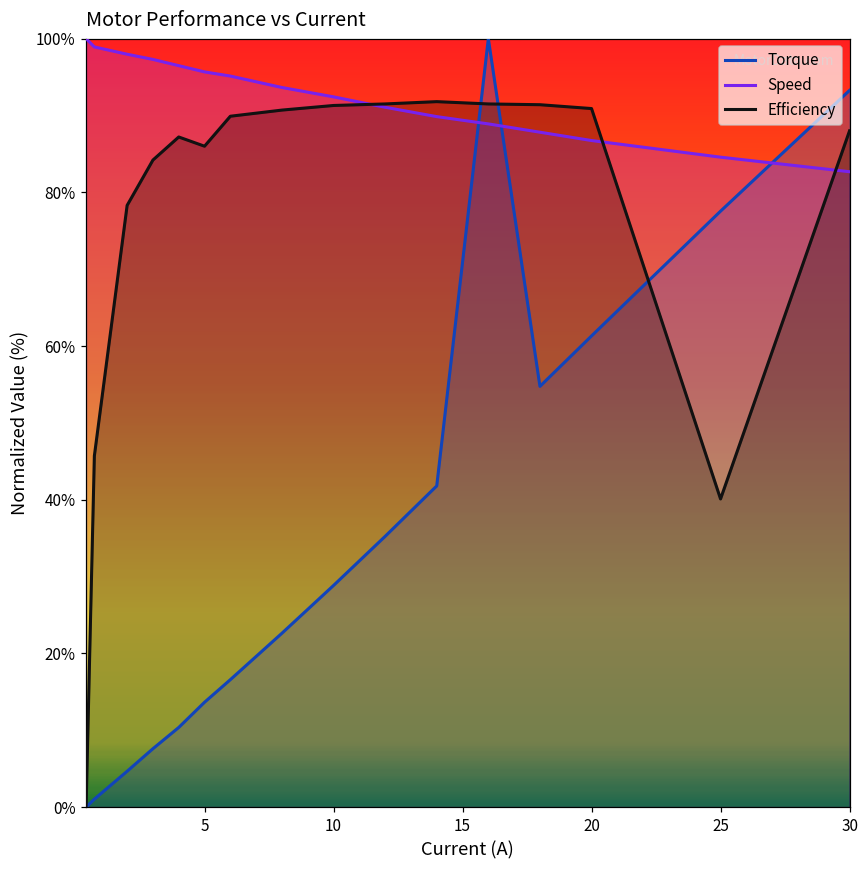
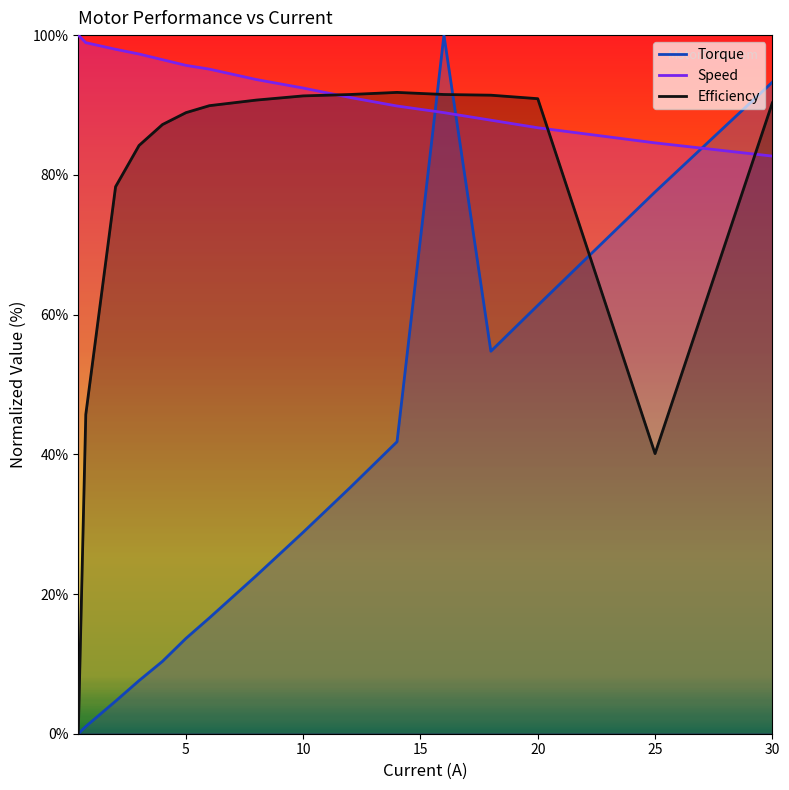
Efficiency, 5: 86% -> 89%
Efficiency, 30: 88% -> 90%
